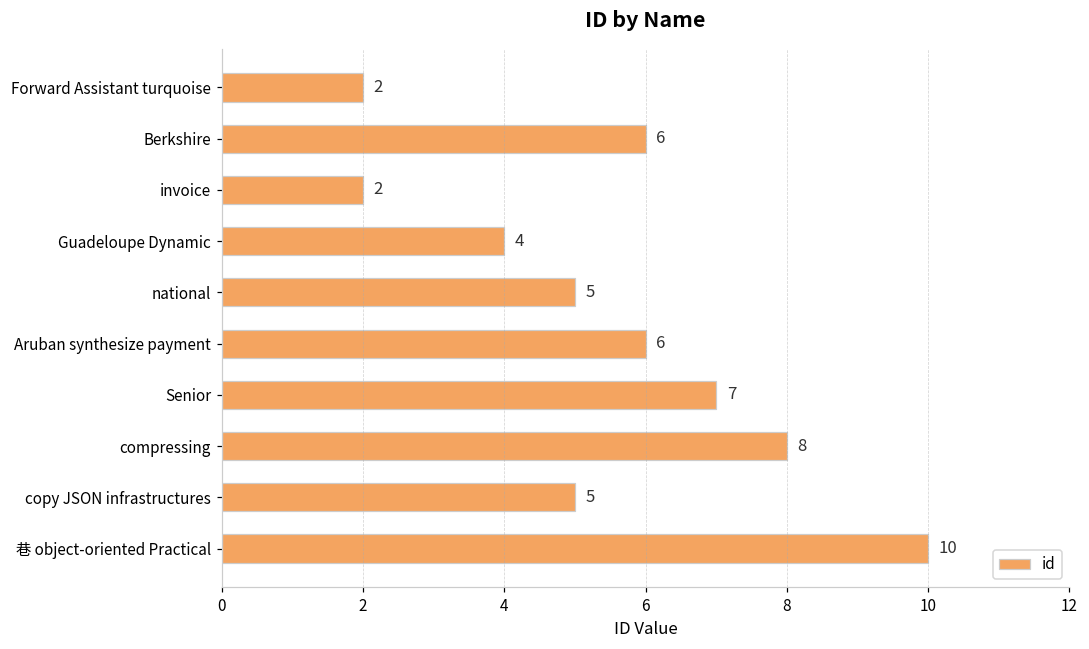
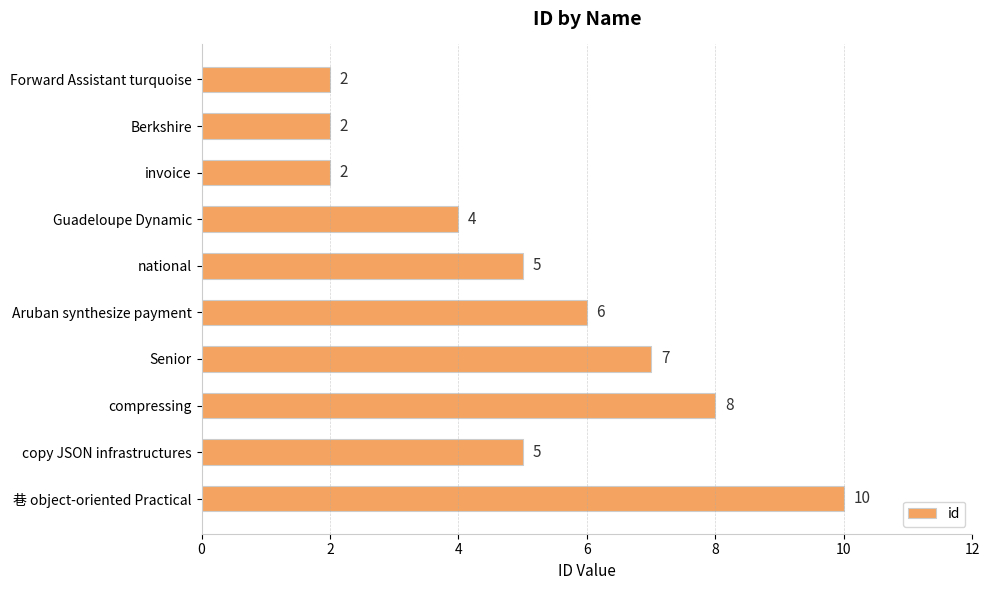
Berkshire: 6 -> 2
